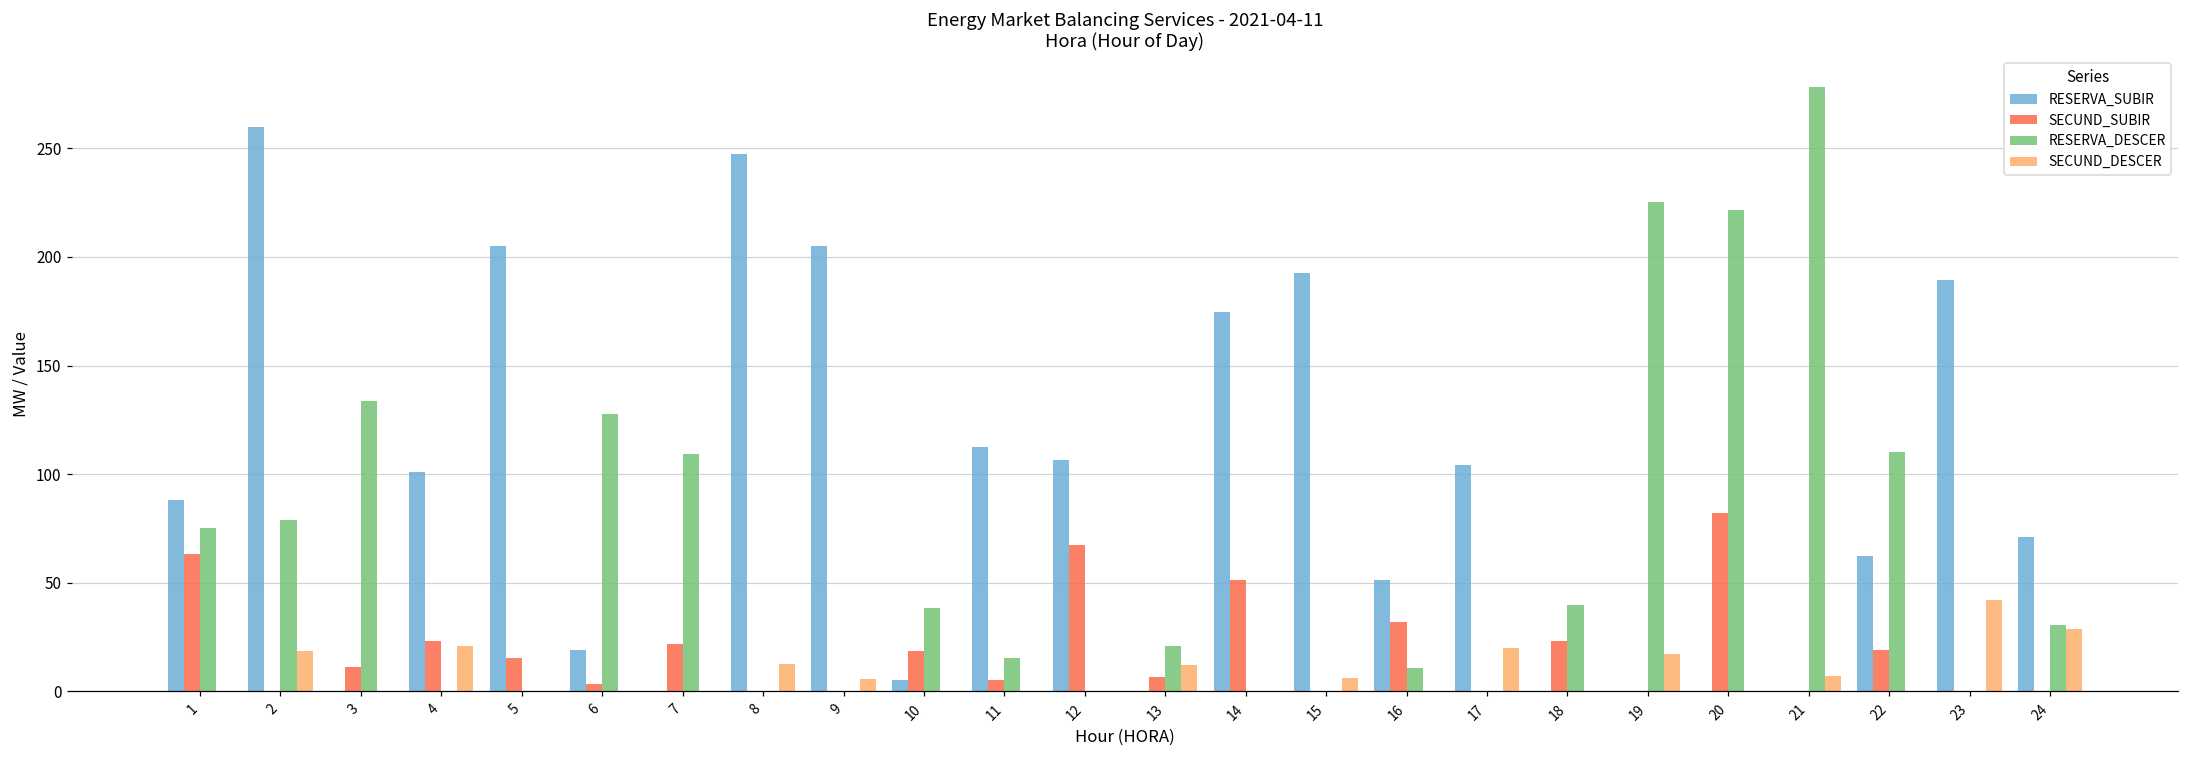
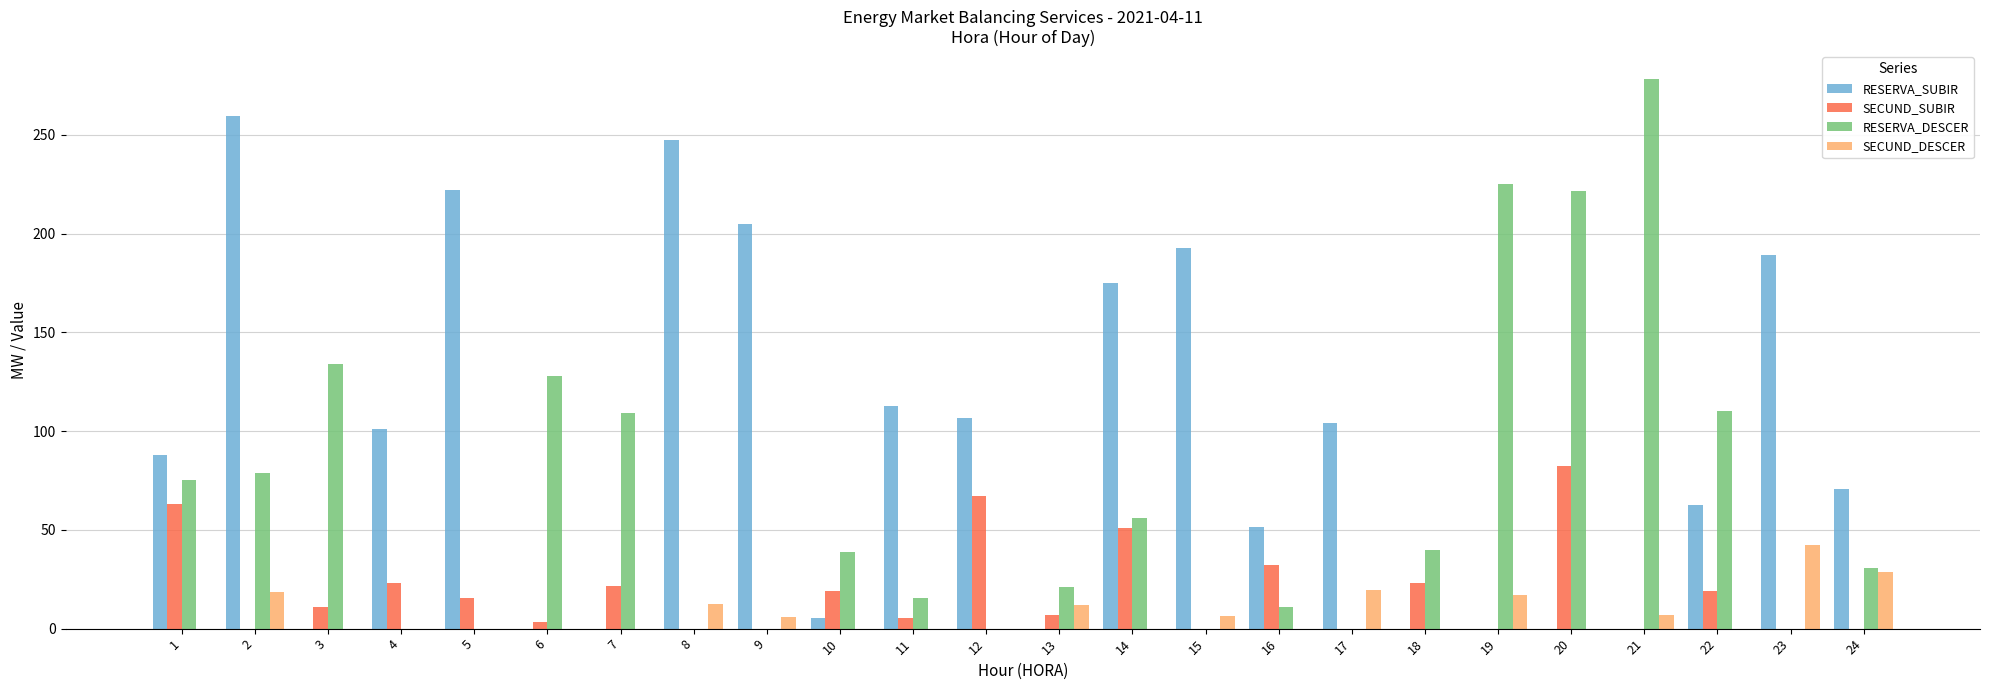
SECUND_DESCER, 4: 21 -> 0
RESERVA_SUBIR, 5: 205 -> 222
RESERVA_SUBIR, 6: 19 -> 0
RESERVA_DESCER, 14: 0 -> 56
